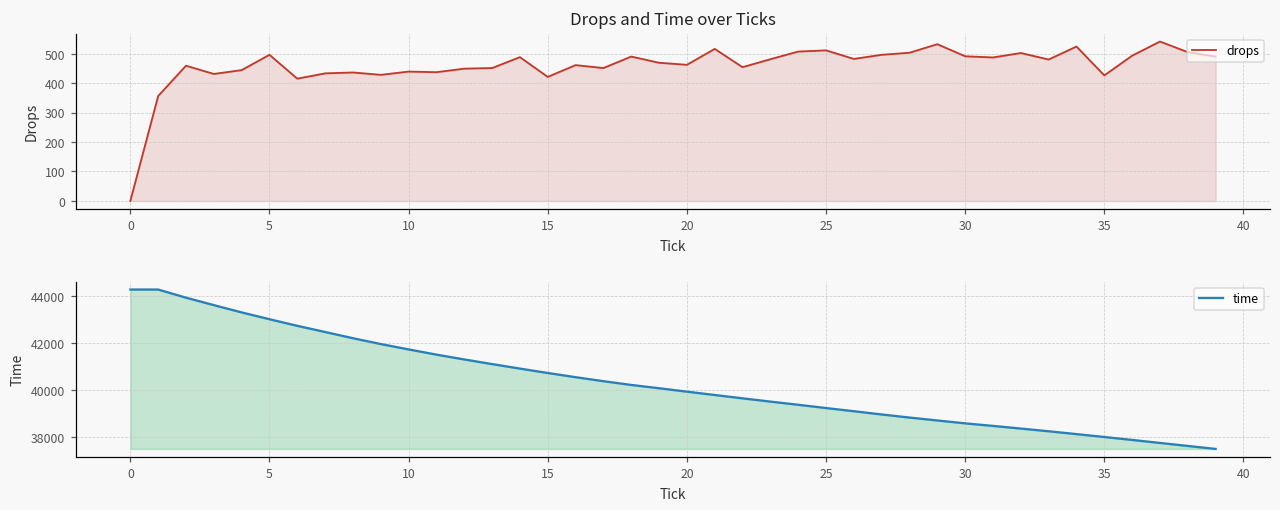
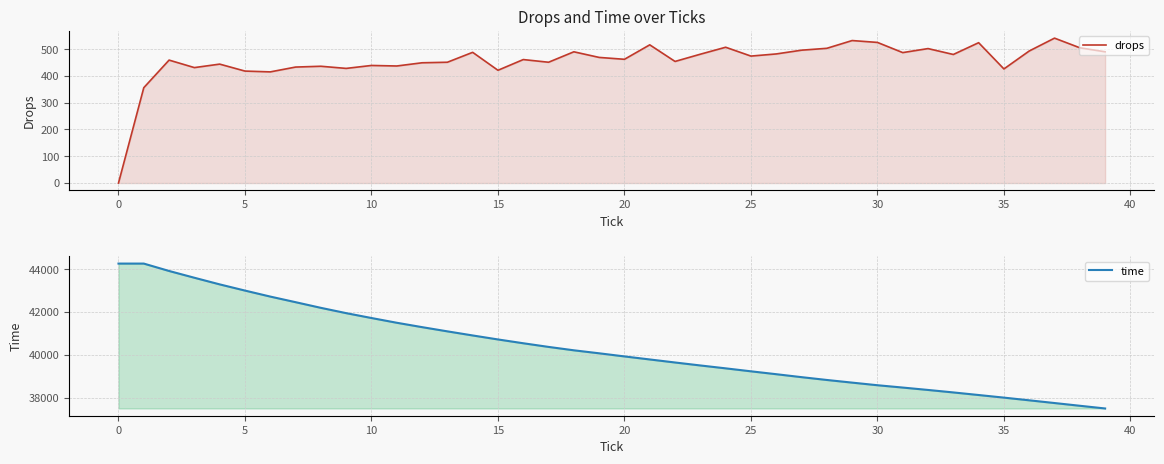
Drops and Time over Ticks, 5: 500 -> 420
Drops and Time over Ticks, 25: 510 -> 470
Drops and Time over Ticks, 30: 490 -> 530
